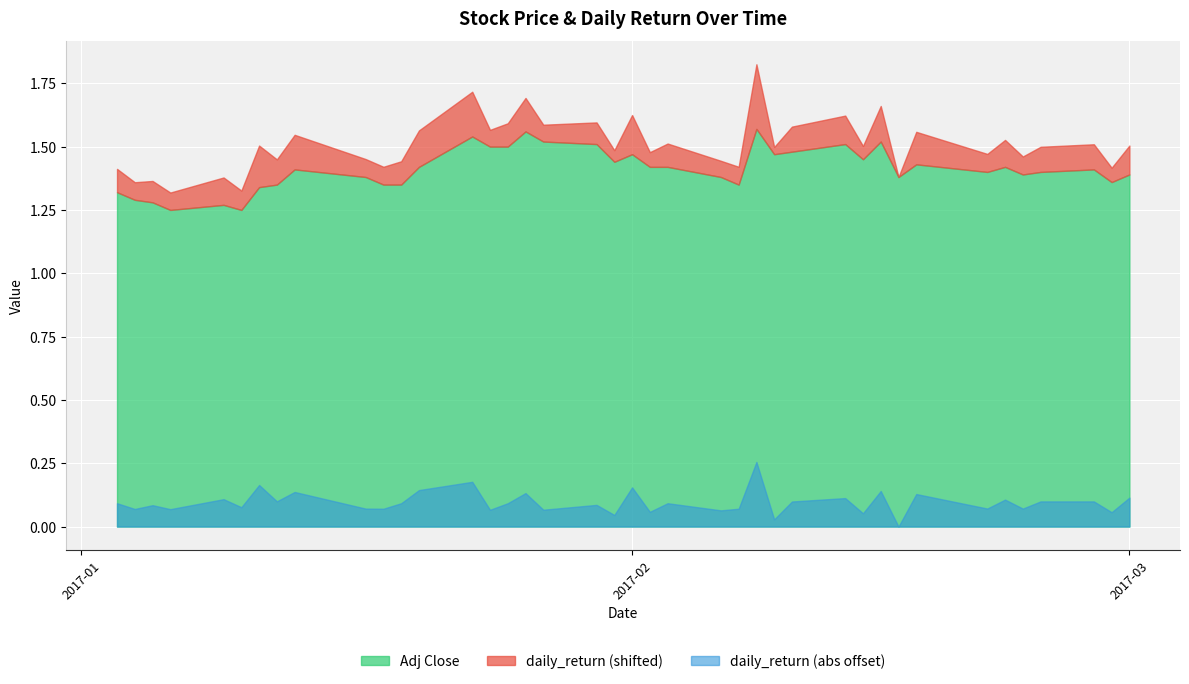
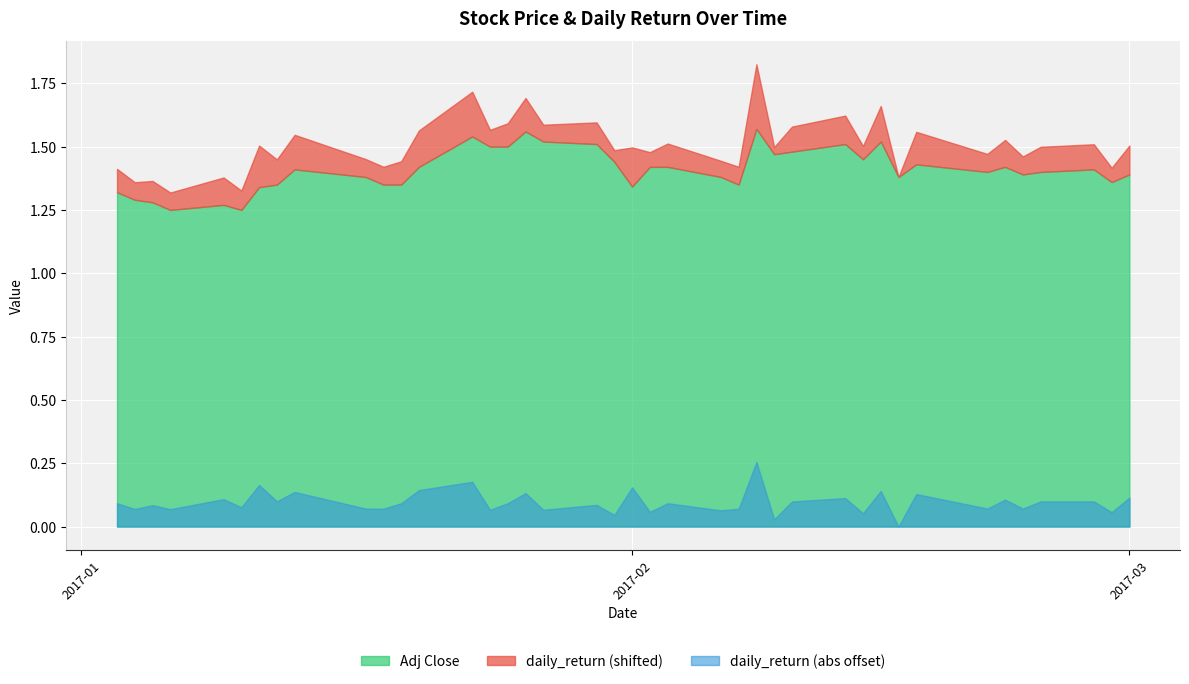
Adj Close, 2017-02: 1.47 -> 1.34
